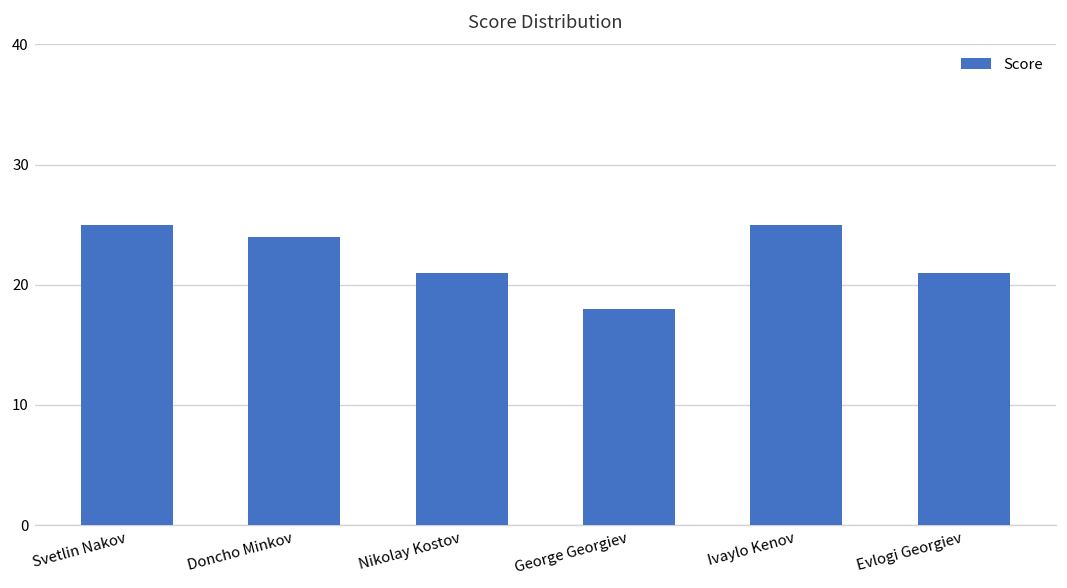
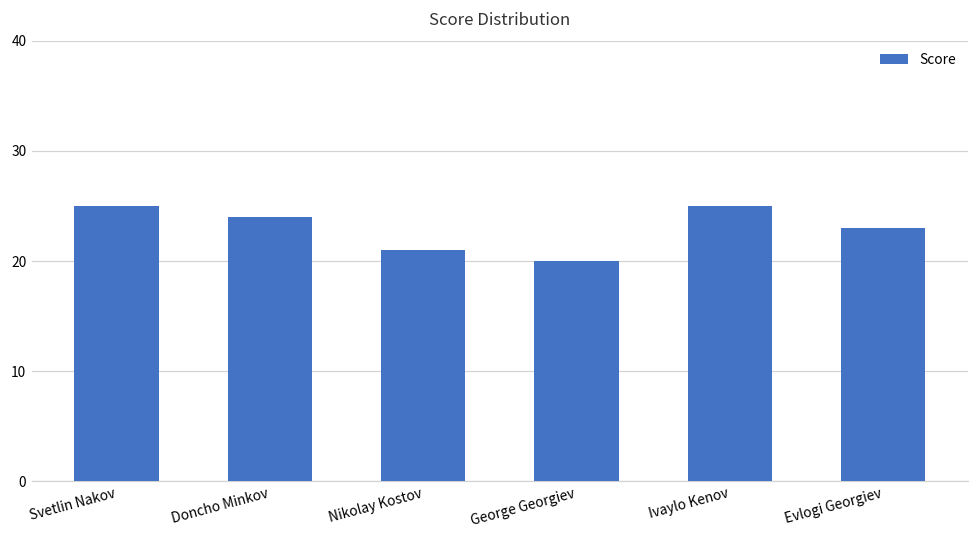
George Georgiev: 18 -> 20
Evlogi Georgiev: 21 -> 23
